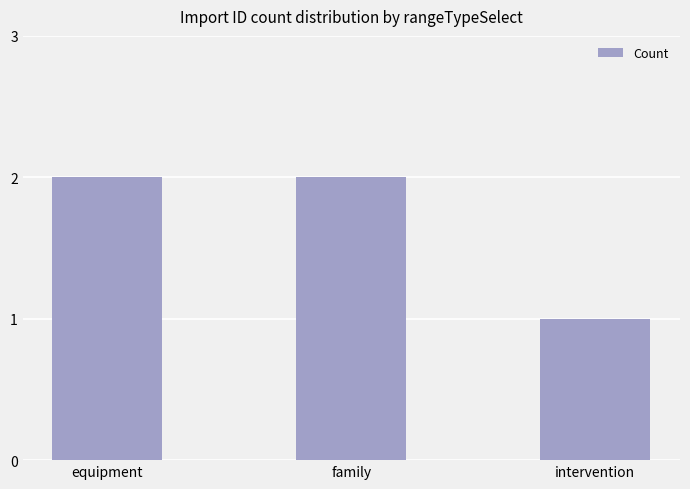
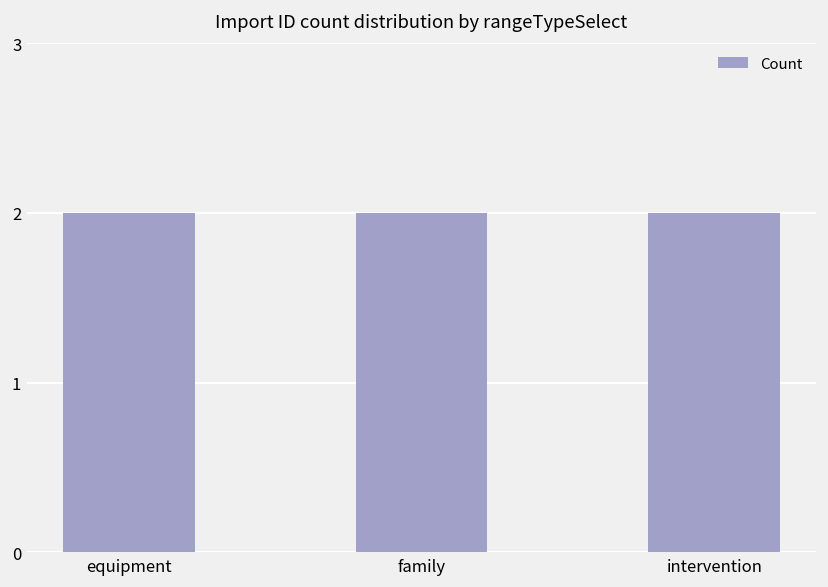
intervention: 1 -> 2
